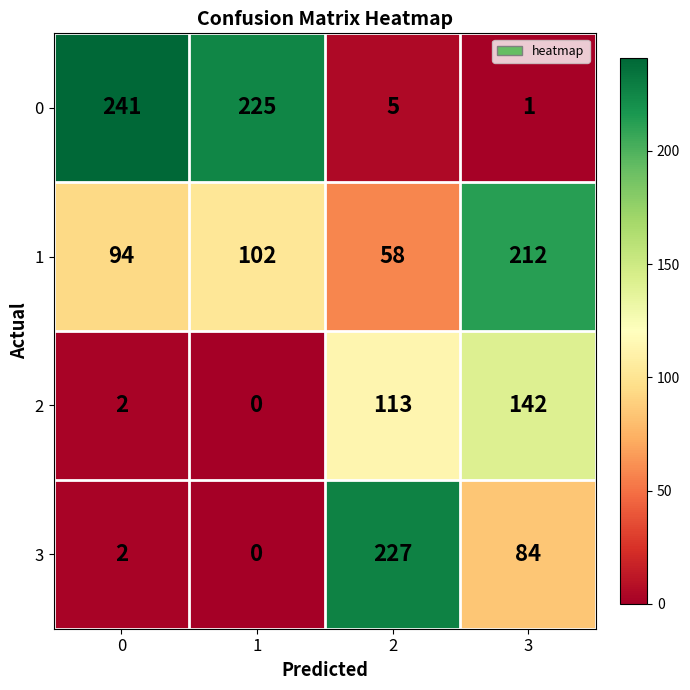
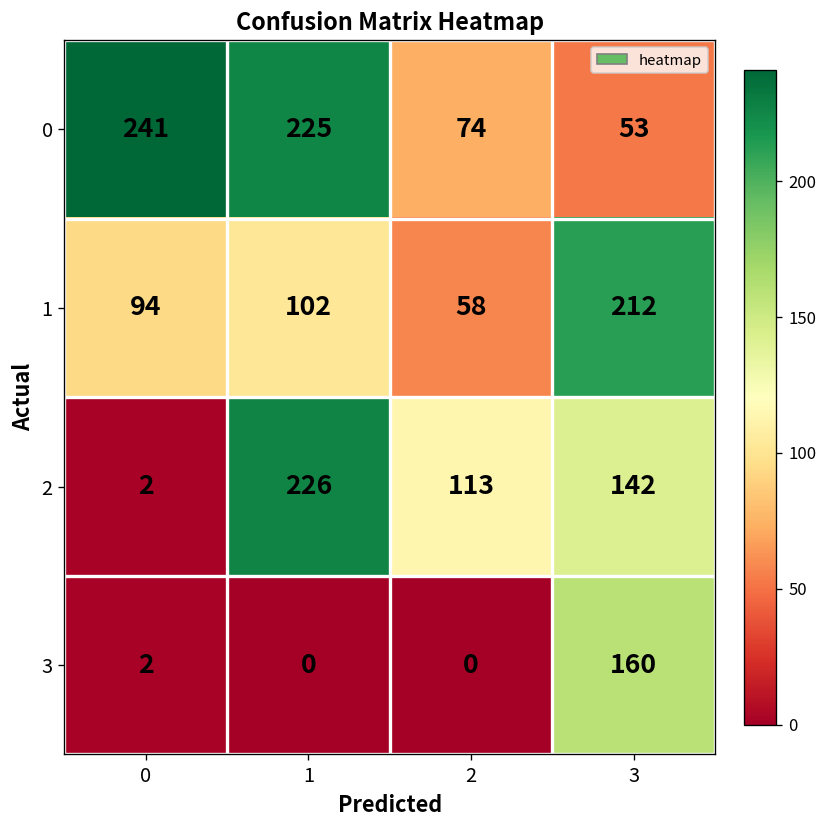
0, 2: 5 -> 74
0, 3: 1 -> 53
2, 1: 0 -> 226
3, 2: 227 -> 0
3, 3: 84 -> 160
